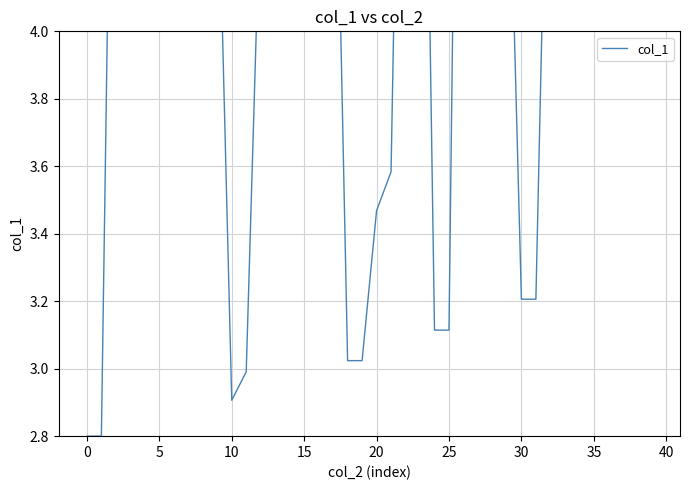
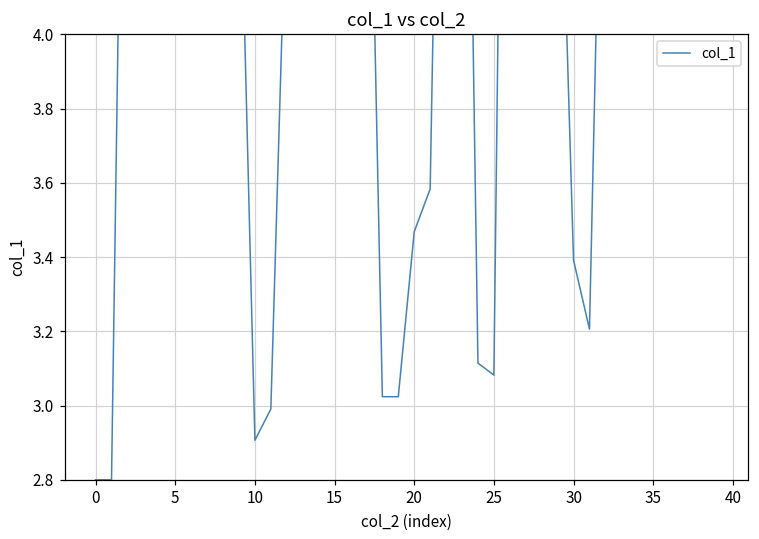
25: 3.11 -> 3.08
30: 3.21 -> 3.39
